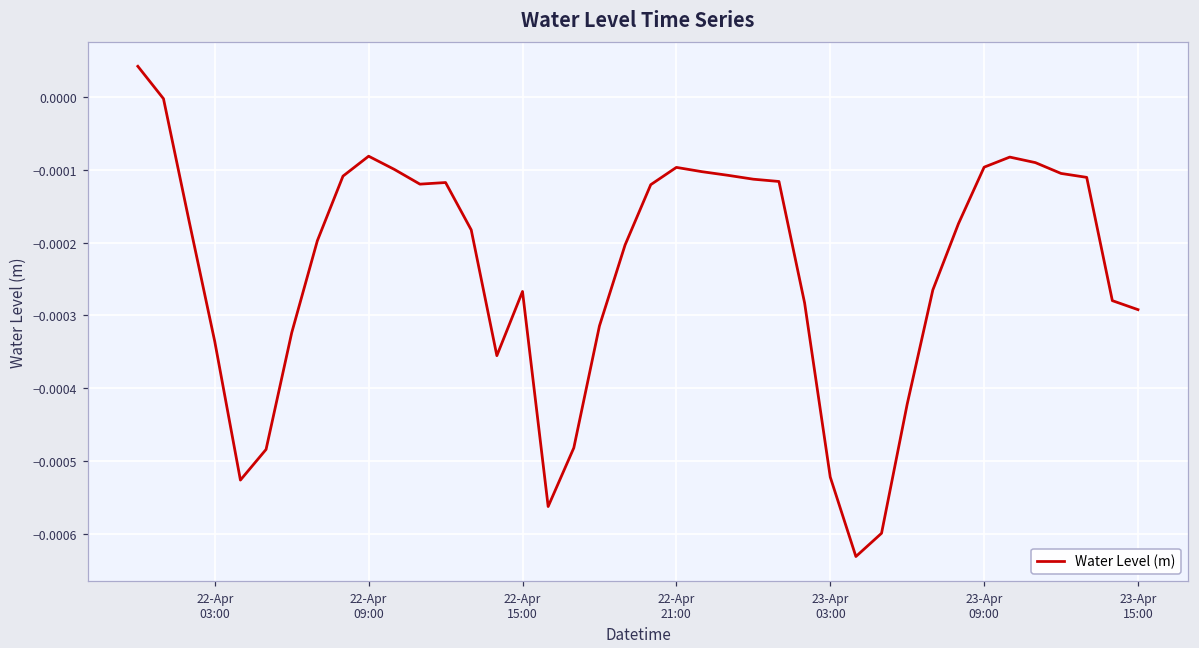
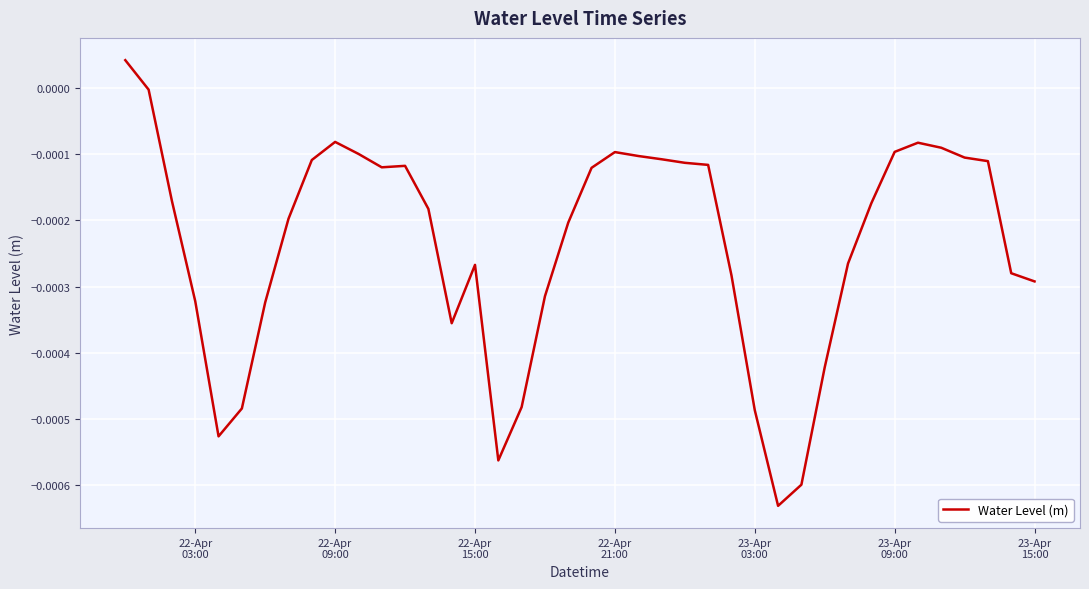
22-Apr 03:00: -0.00034 -> -0.00032
23-Apr 03:00: -0.00052 -> -0.00049
